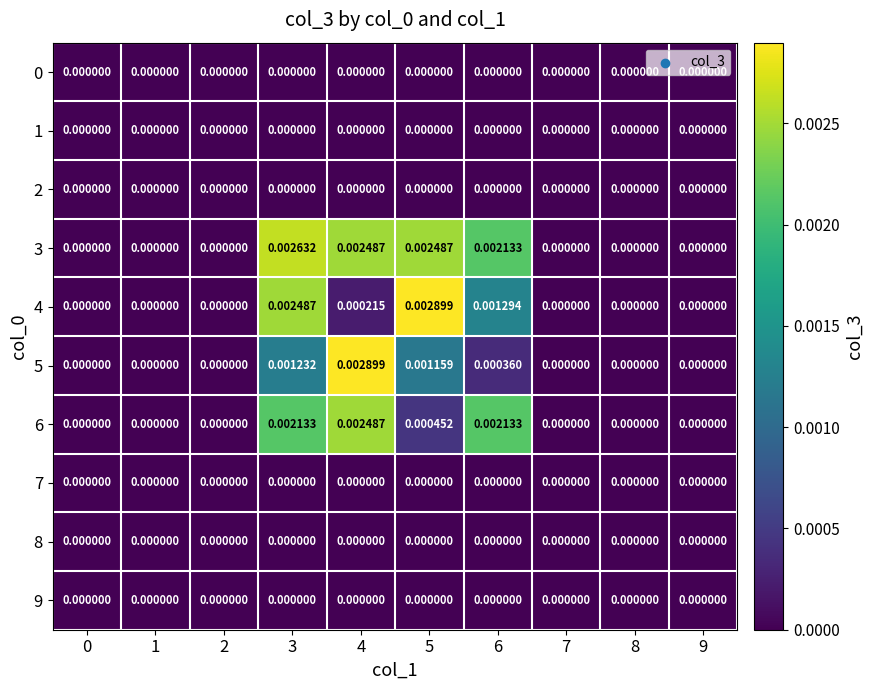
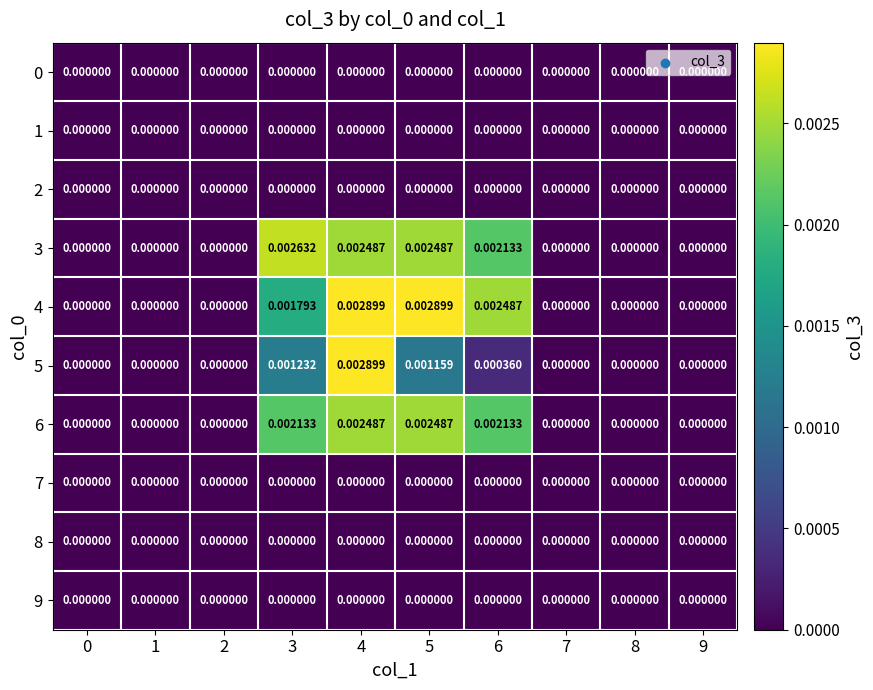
4, 3: 0.002487 -> 0.001793
4, 4: 0.000215 -> 0.002899
4, 6: 0.001294 -> 0.002487
6, 5: 0.000452 -> 0.002487
